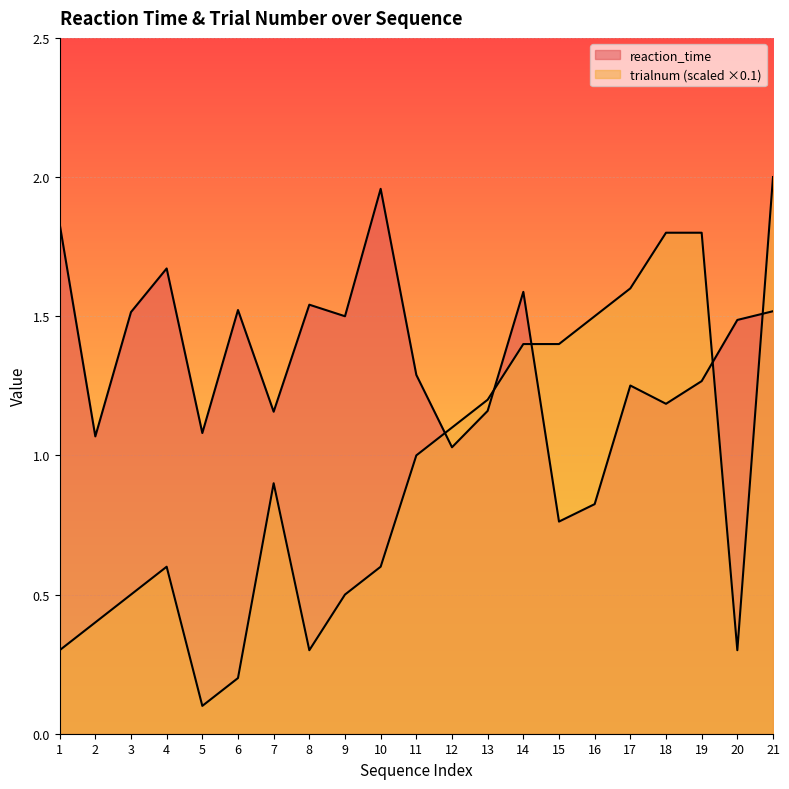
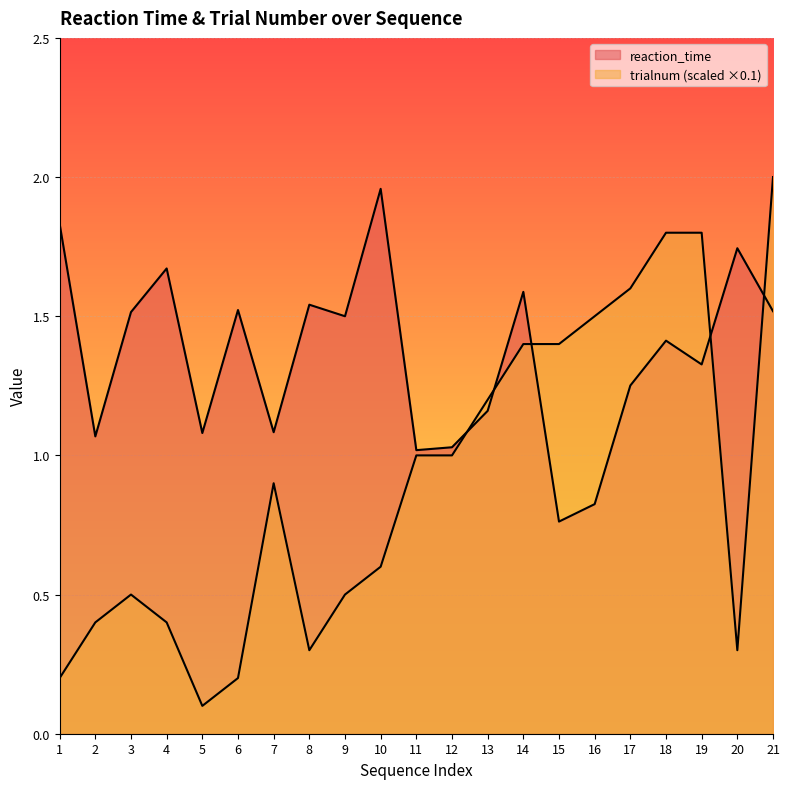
trialnum (scaled ×0.1), 1: 0.30 -> 0.20
trialnum (scaled ×0.1), 4: 0.60 -> 0.40
reaction_time, 7: 1.16 -> 1.08
reaction_time, 11: 1.29 -> 1.02
trialnum (scaled ×0.1), 12: 1.10 -> 1.00
reaction_time, 18: 1.19 -> 1.41
reaction_time, 19: 1.27 -> 1.33
reaction_time, 20: 1.49 -> 1.74
